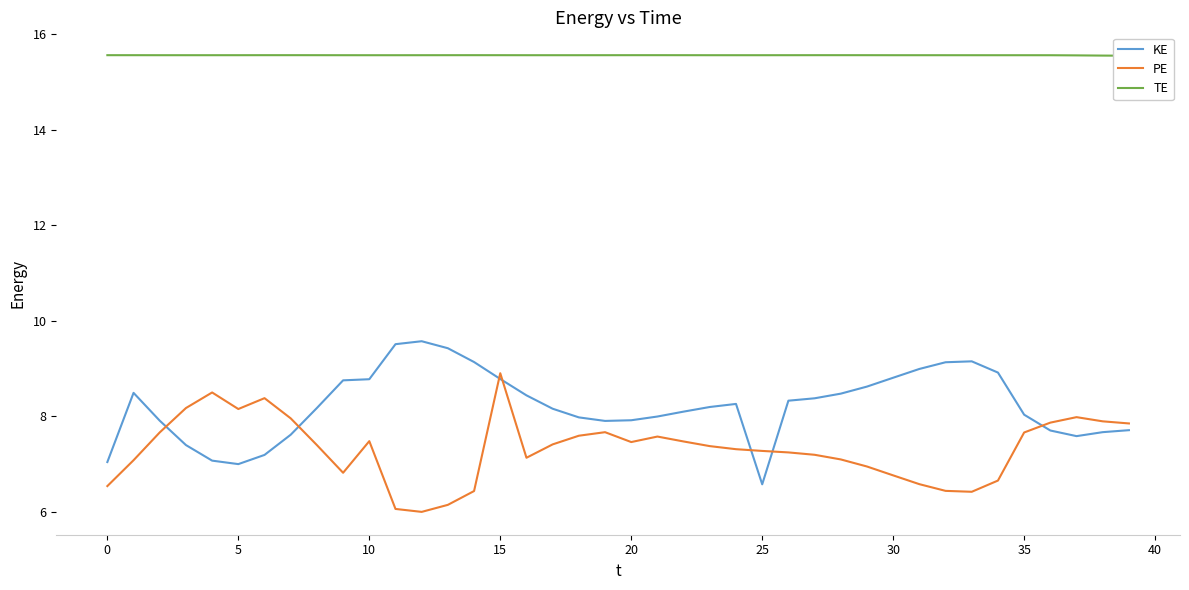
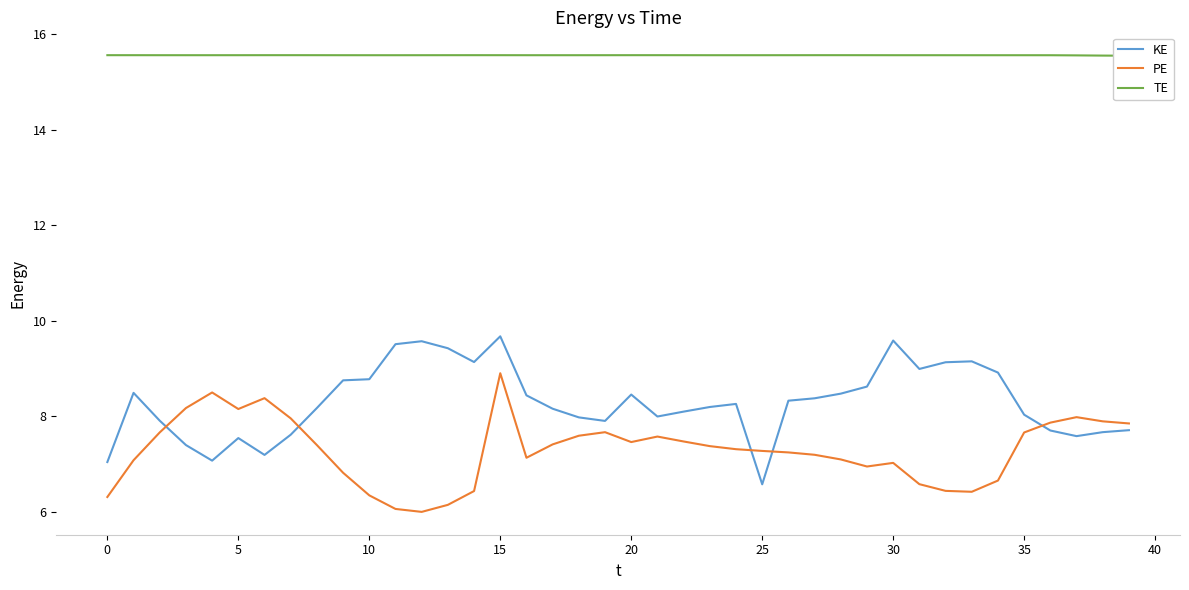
PE, 0: 6.5 -> 6.3
KE, 5: 7.0 -> 7.5
PE, 10: 7.5 -> 6.3
KE, 15: 8.8 -> 9.7
KE, 20: 7.9 -> 8.5
KE, 30: 8.8 -> 9.6
PE, 30: 6.8 -> 7.0
